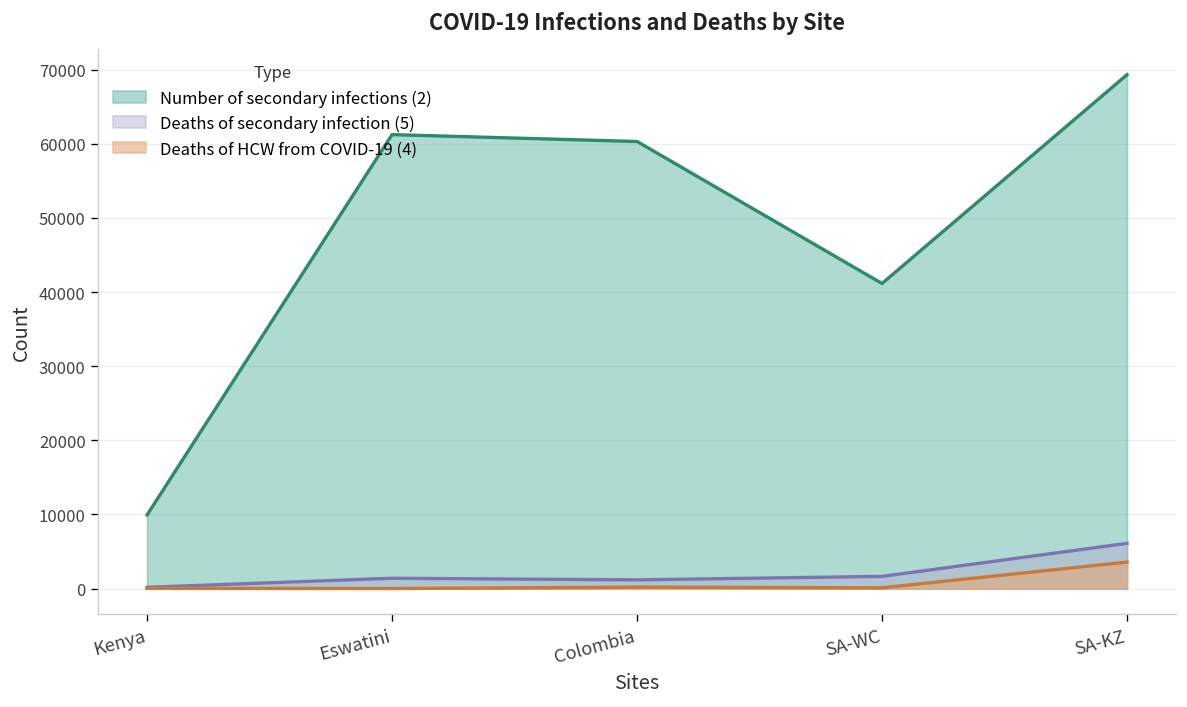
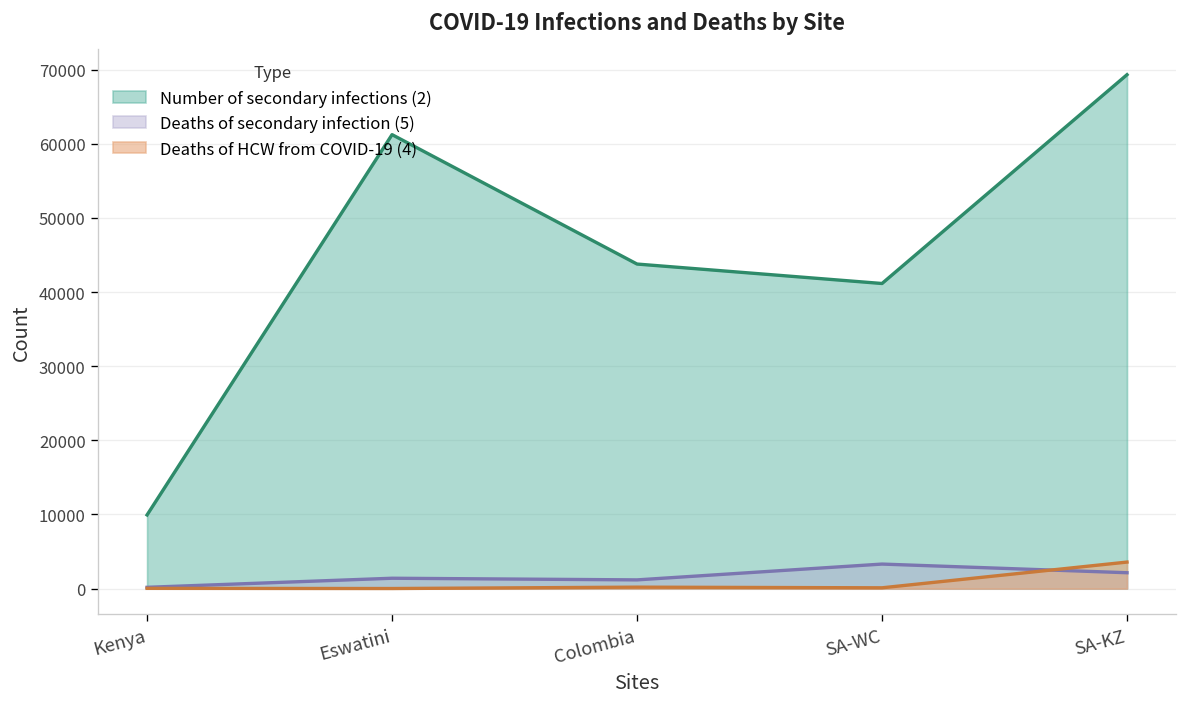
Number of secondary infections (2), Colombia: 60000 -> 44000
Deaths of secondary infection (5), SA-WC: 2000 -> 3000
Deaths of secondary infection (5), SA-KZ: 6000 -> 2000
